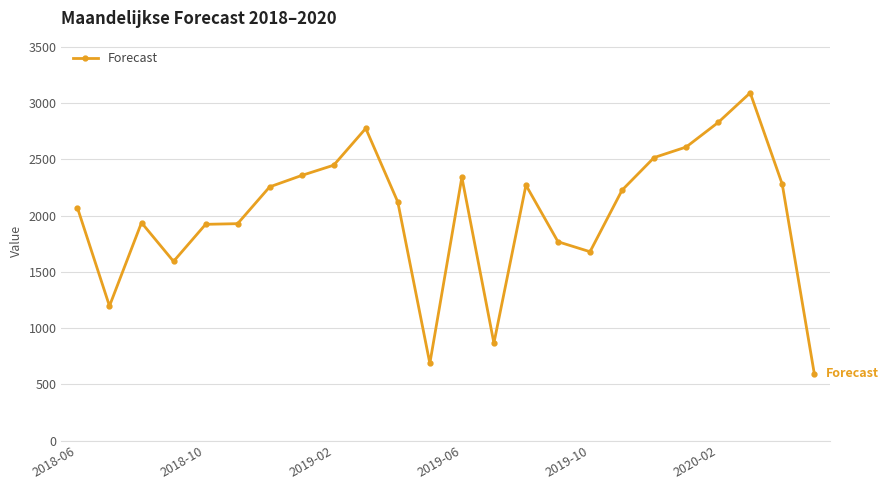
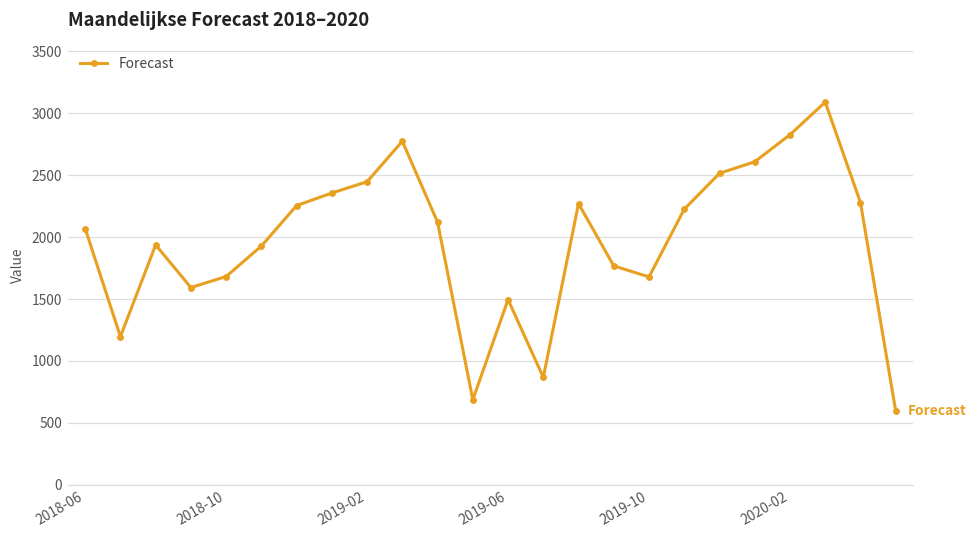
2018-10: 1920 -> 1680
2019-06: 2340 -> 1500
